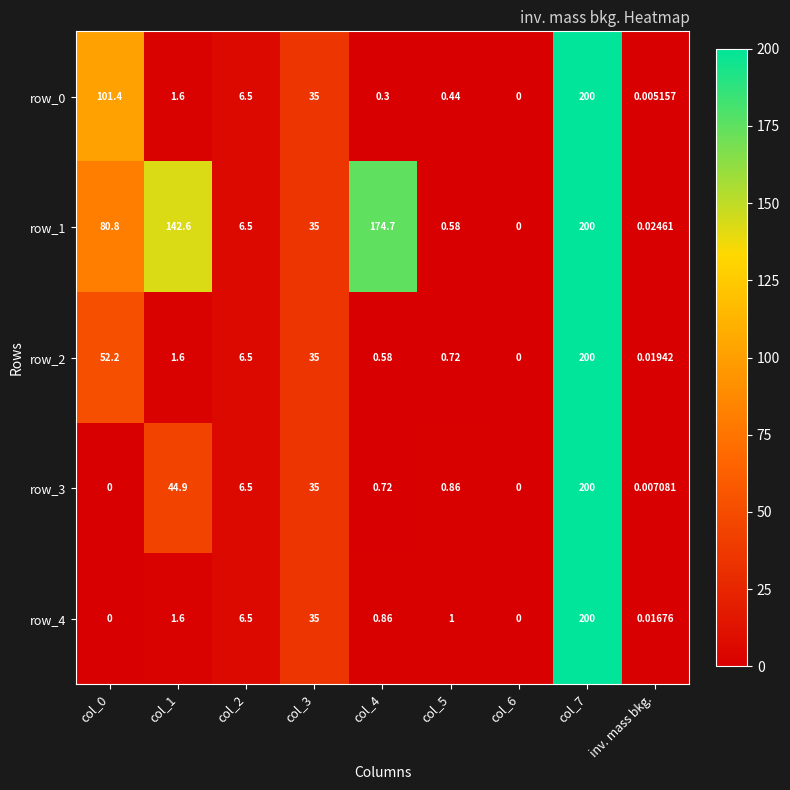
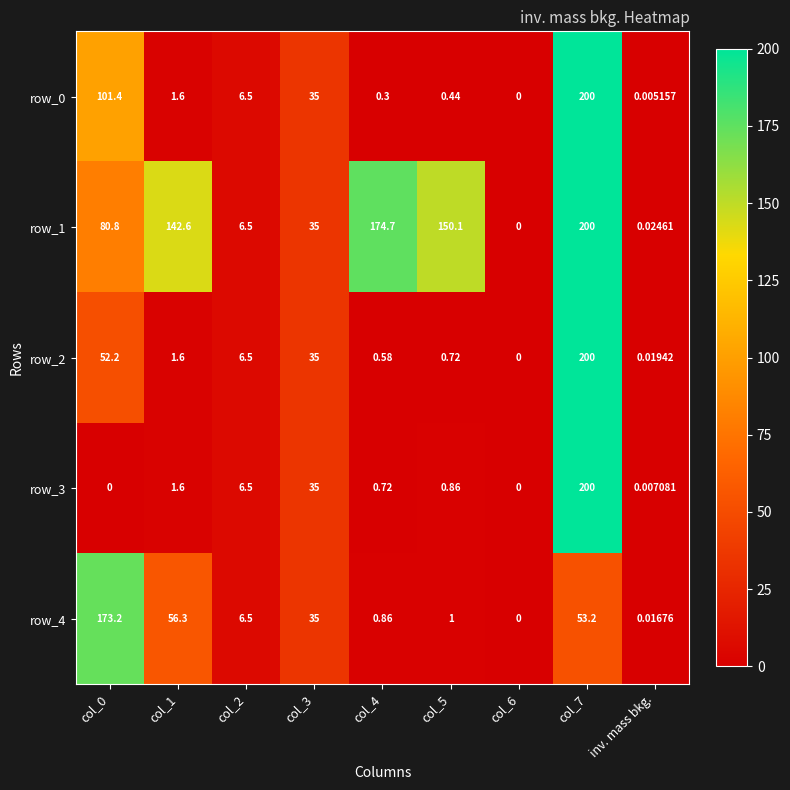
row_1, col_5: 0.58 -> 150.1
row_3, col_1: 44.9 -> 1.6
row_4, col_0: 0 -> 173.2
row_4, col_1: 1.6 -> 56.3
row_4, col_7: 200 -> 53.2
